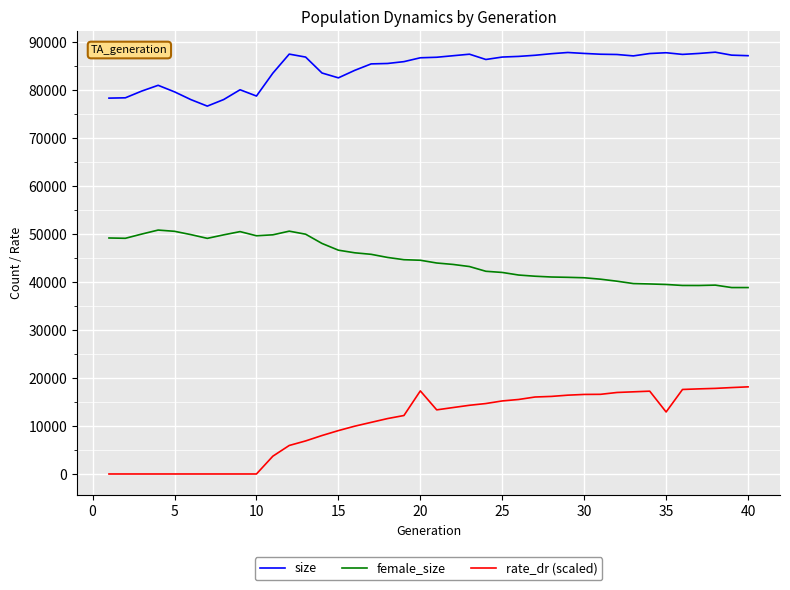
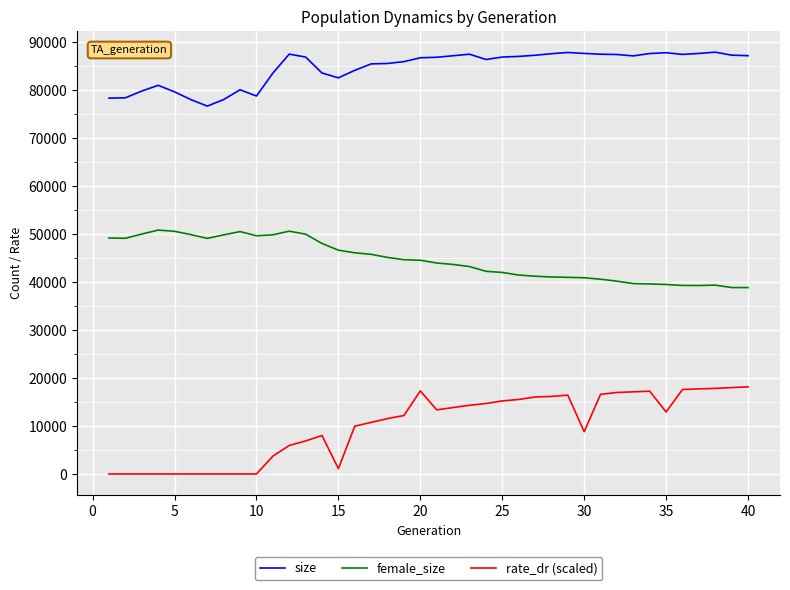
rate_dr (scaled), 15: 9000 -> 1000
rate_dr (scaled), 30: 17000 -> 9000
